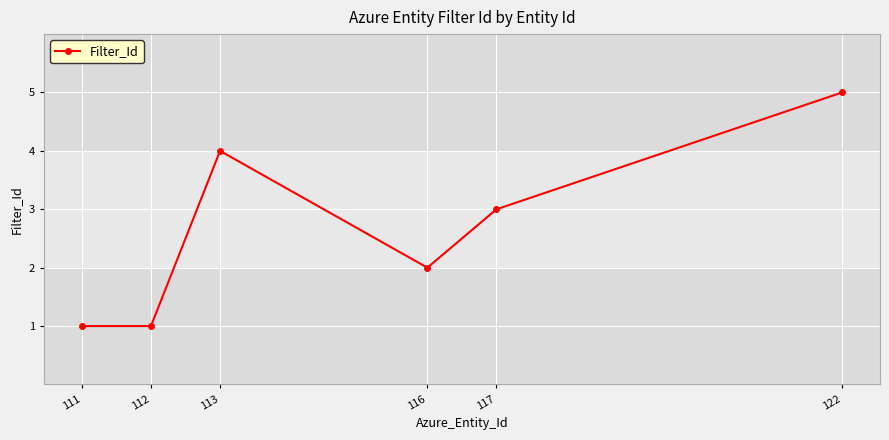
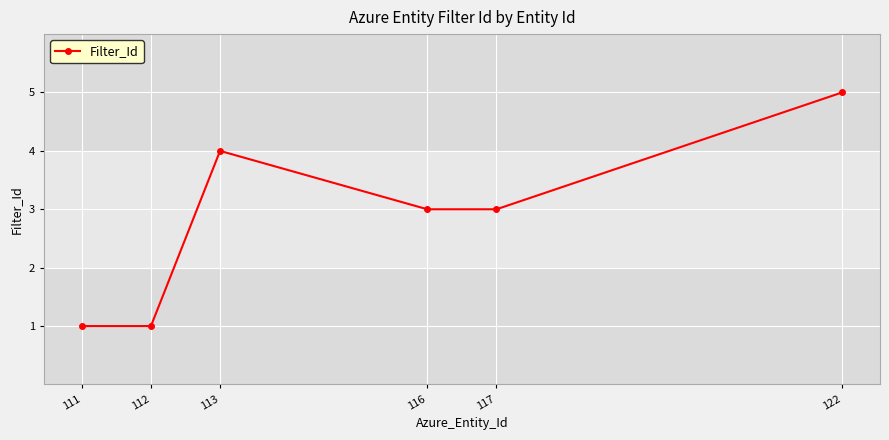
116: 2 -> 3
